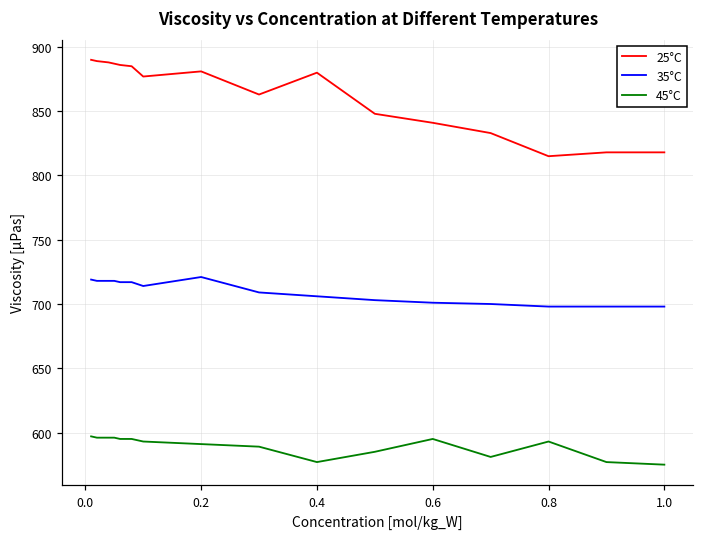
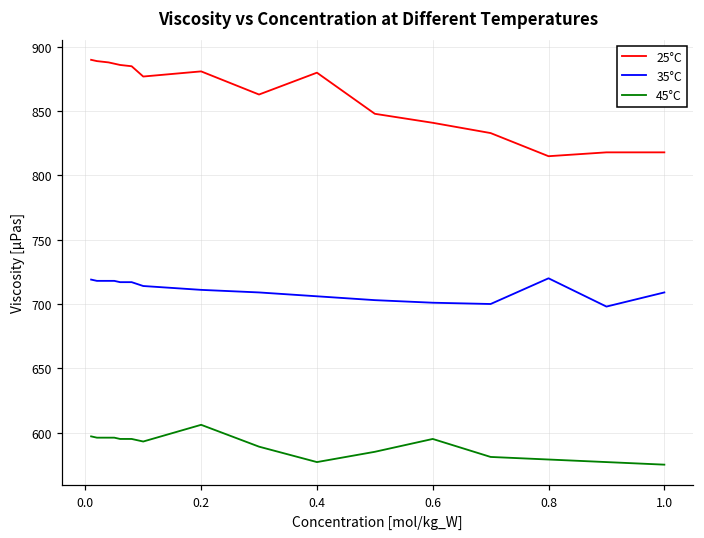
35°C, 0.2: 721 -> 711
45°C, 0.2: 591 -> 606
35°C, 0.8: 698 -> 720
45°C, 0.8: 593 -> 579
35°C, 1.0: 698 -> 709
